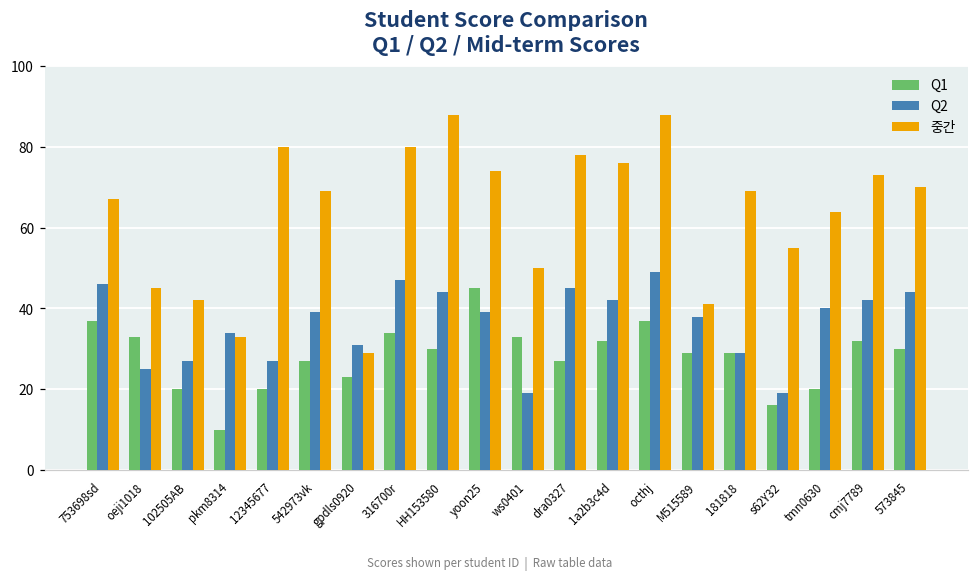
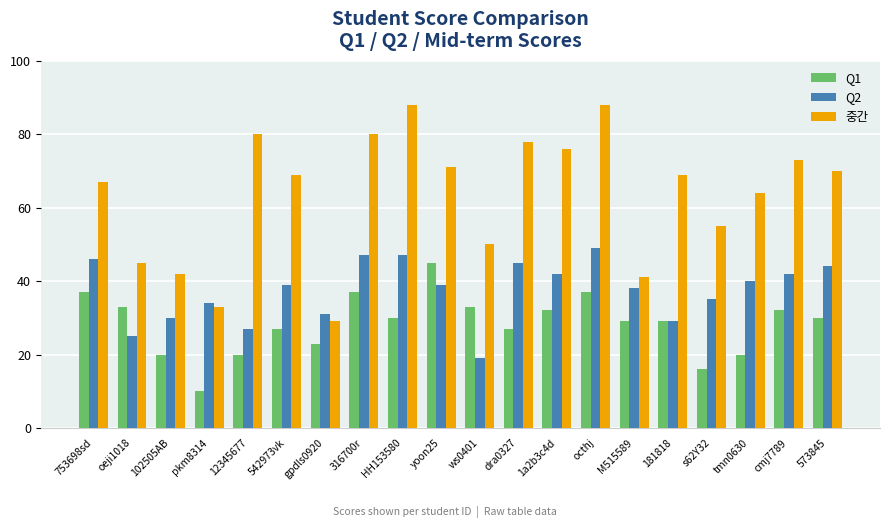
Q2, 102505AB: 27 -> 30
Q1, 316700r: 34 -> 37
Q2, HH153580: 44 -> 47
중간, yoon25: 74 -> 71
Q2, s62Y32: 19 -> 35
